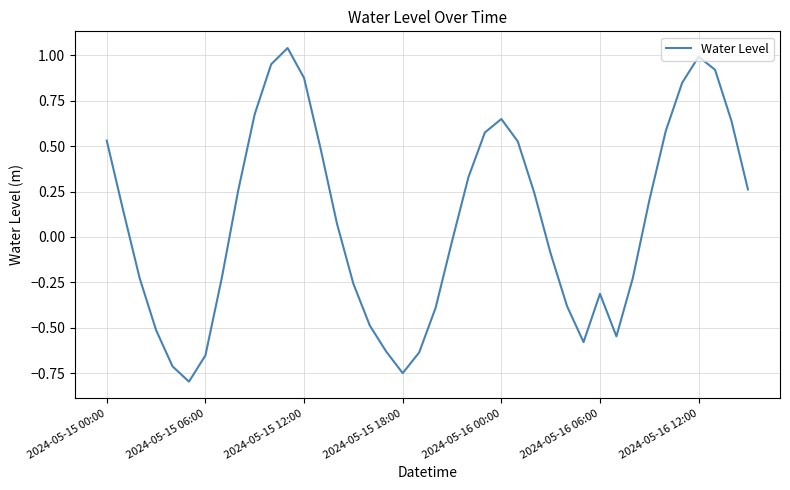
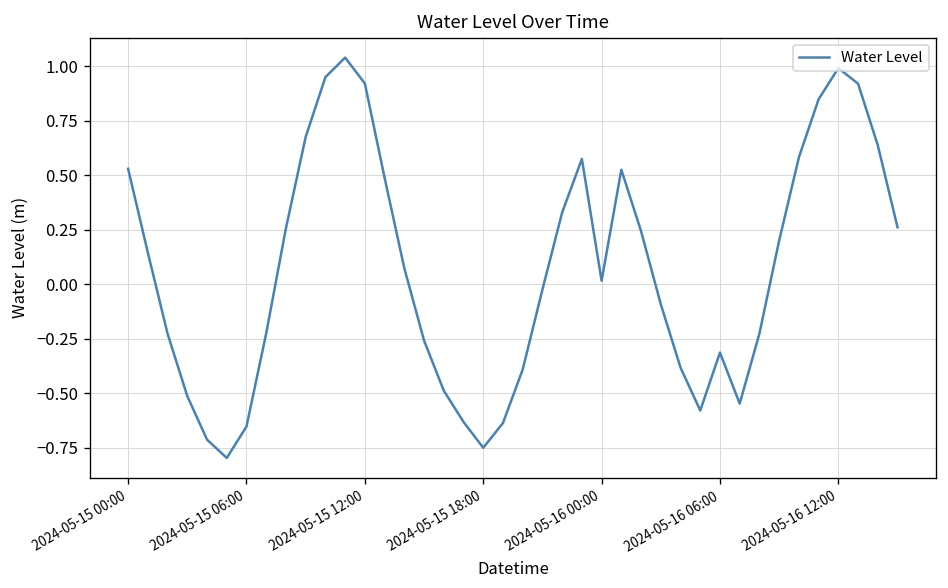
2024-05-15 12:00: 0.88 -> 0.92
2024-05-16 00:00: 0.65 -> 0.02
